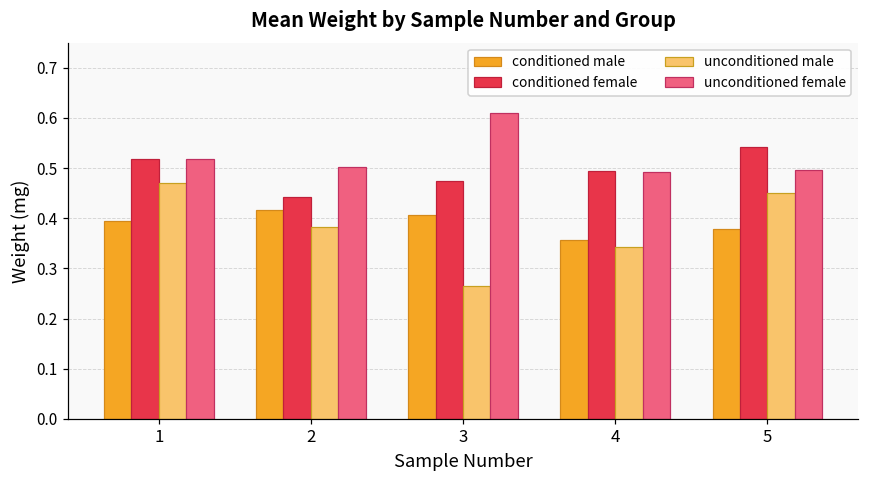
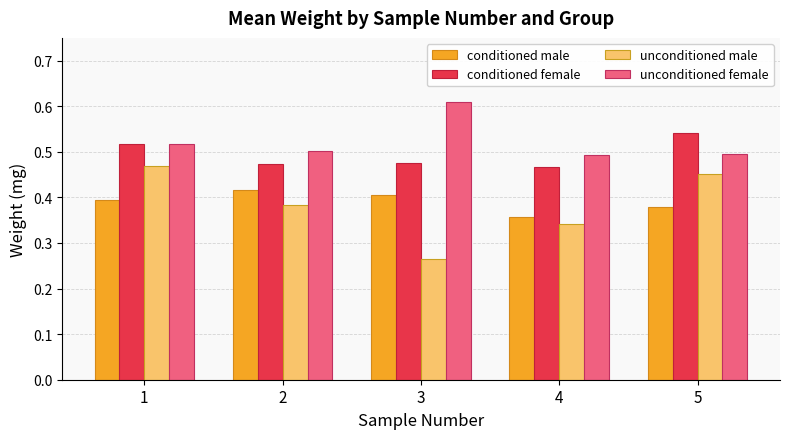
conditioned female, 2: 0.44 -> 0.47
conditioned female, 4: 0.49 -> 0.47
